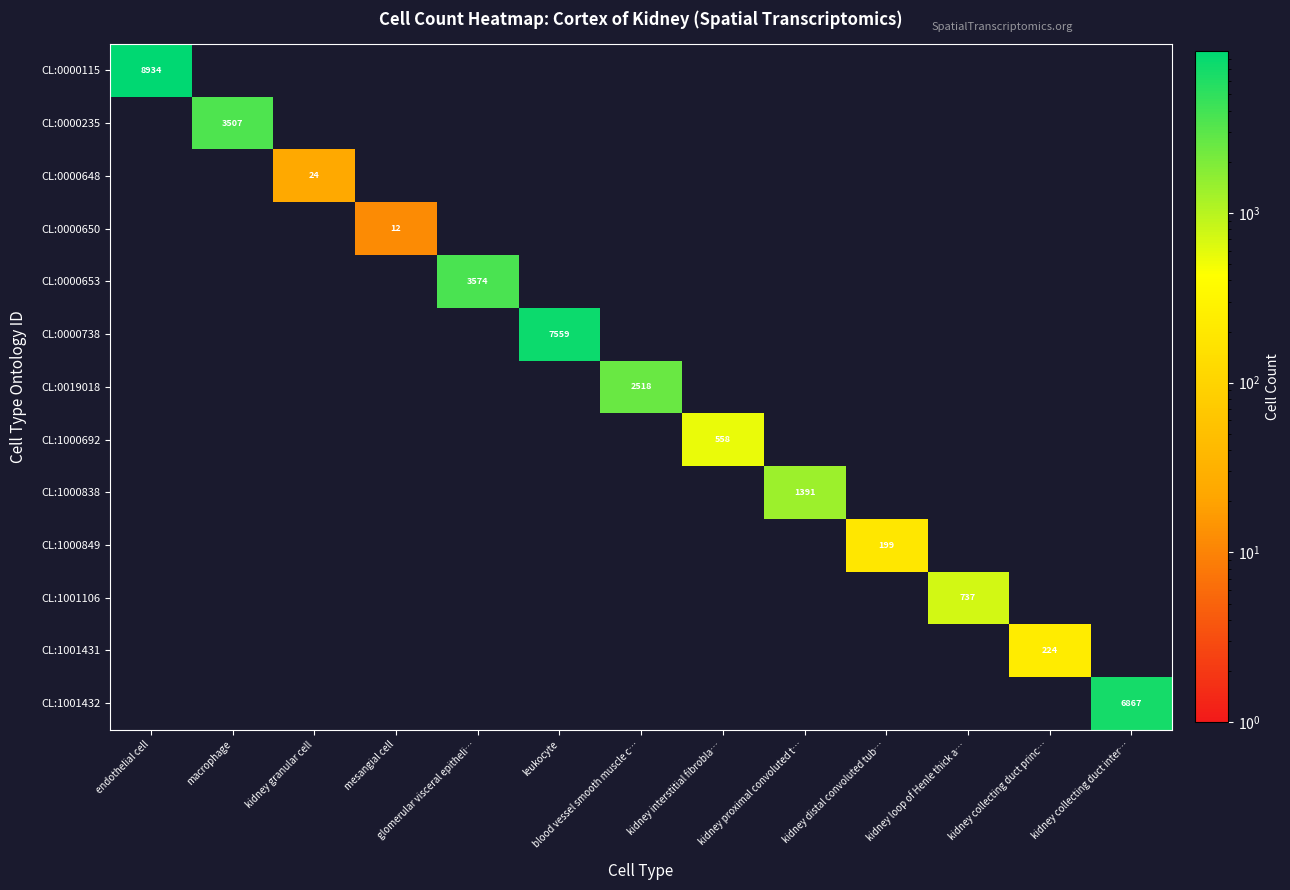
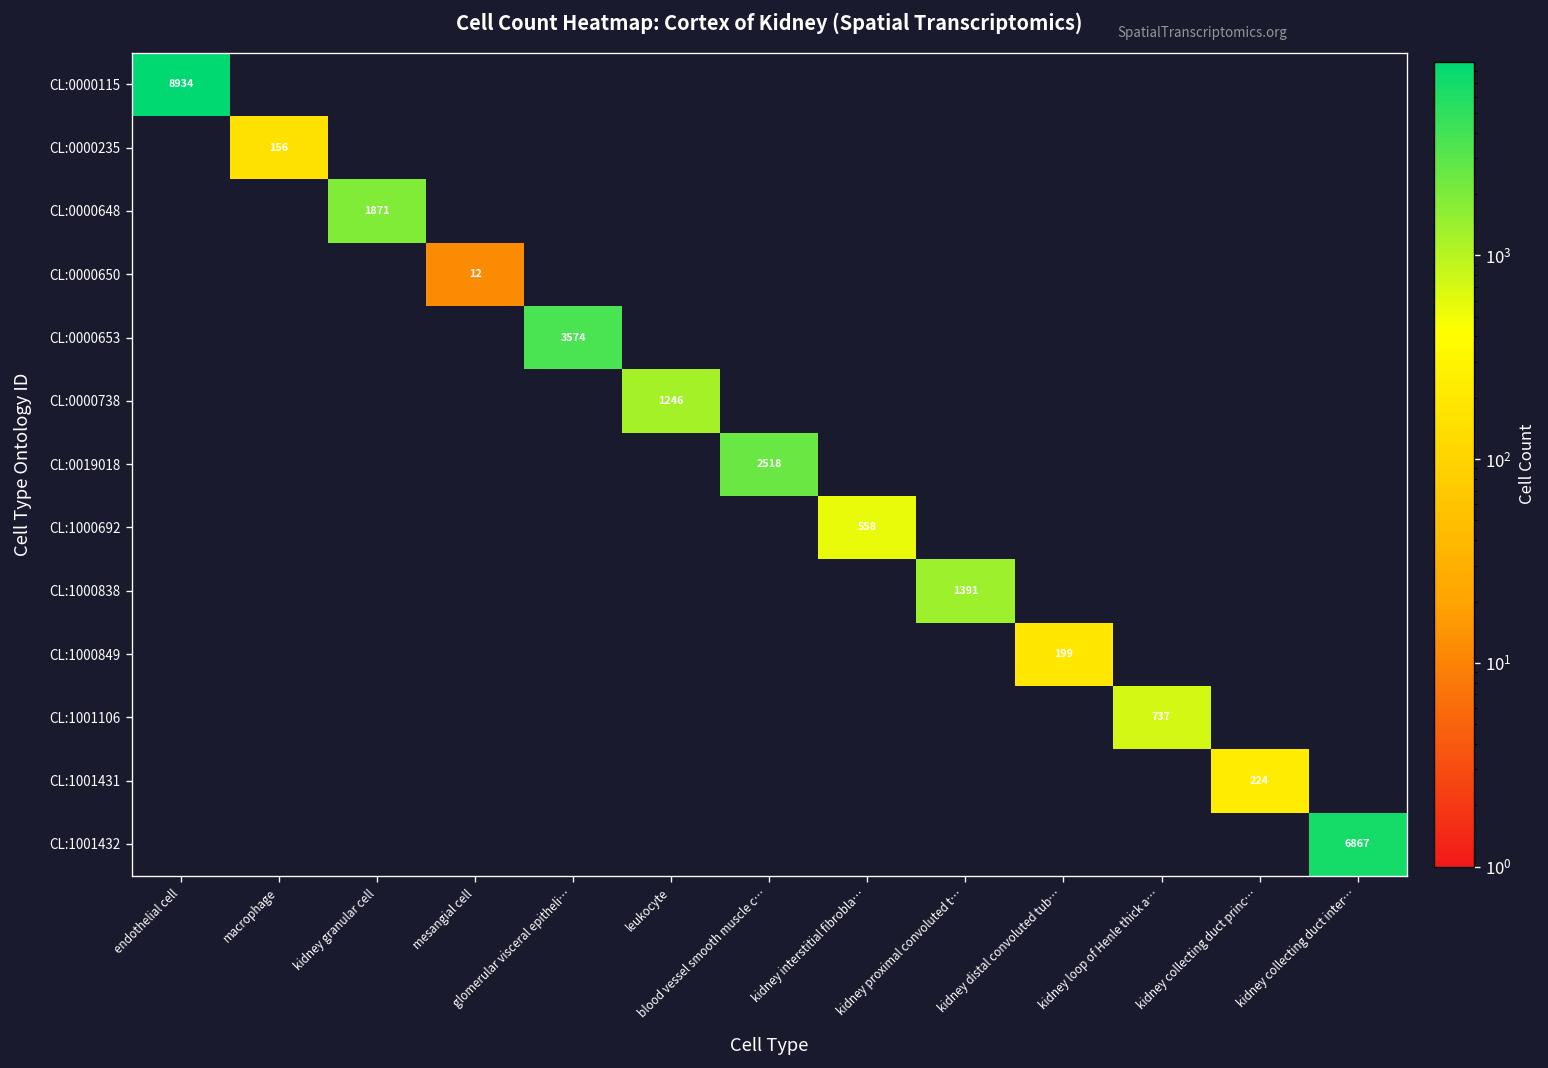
CL:0000235, macrophage: 3507 -> 156
CL:0000648, kidney granular cell: 24 -> 1871
CL:0000738, leukocyte: 7559 -> 1246
